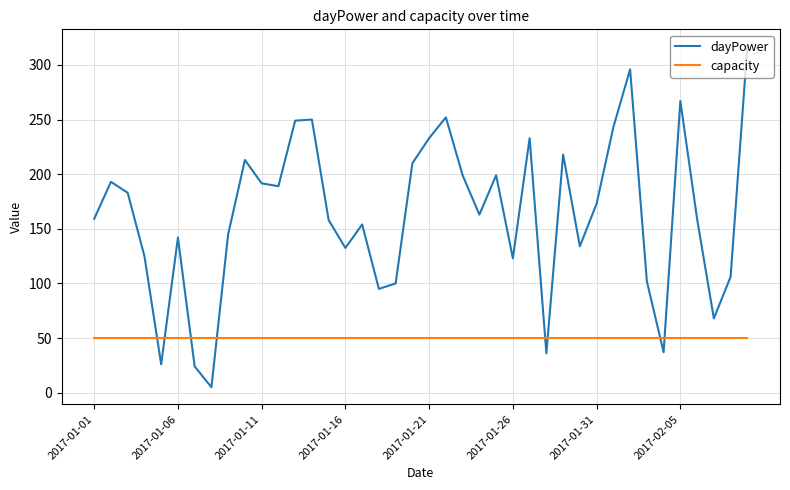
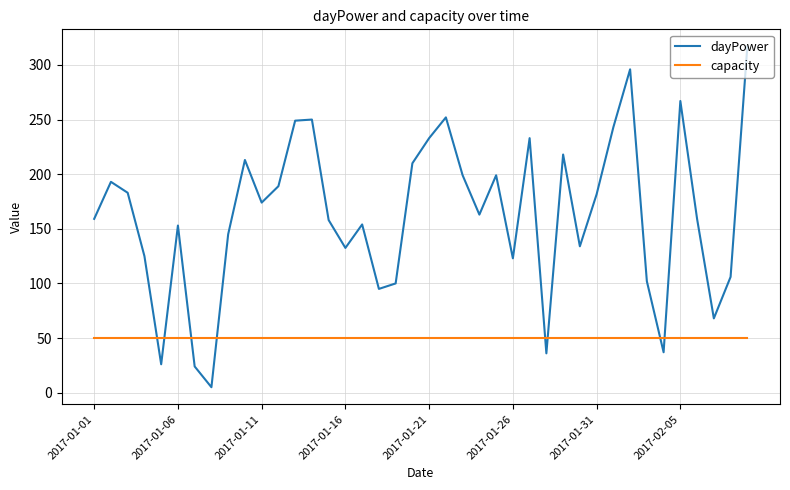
dayPower, 2017-01-06: 142 -> 153
dayPower, 2017-01-11: 192 -> 174
dayPower, 2017-01-31: 173 -> 182
